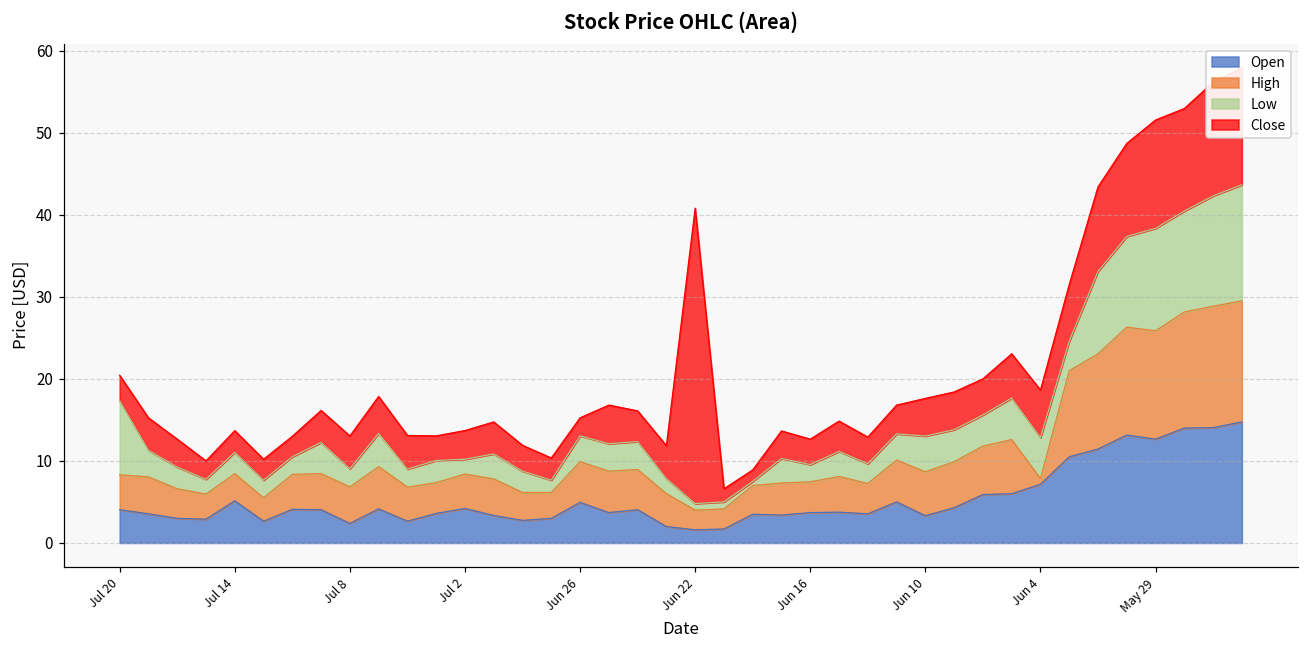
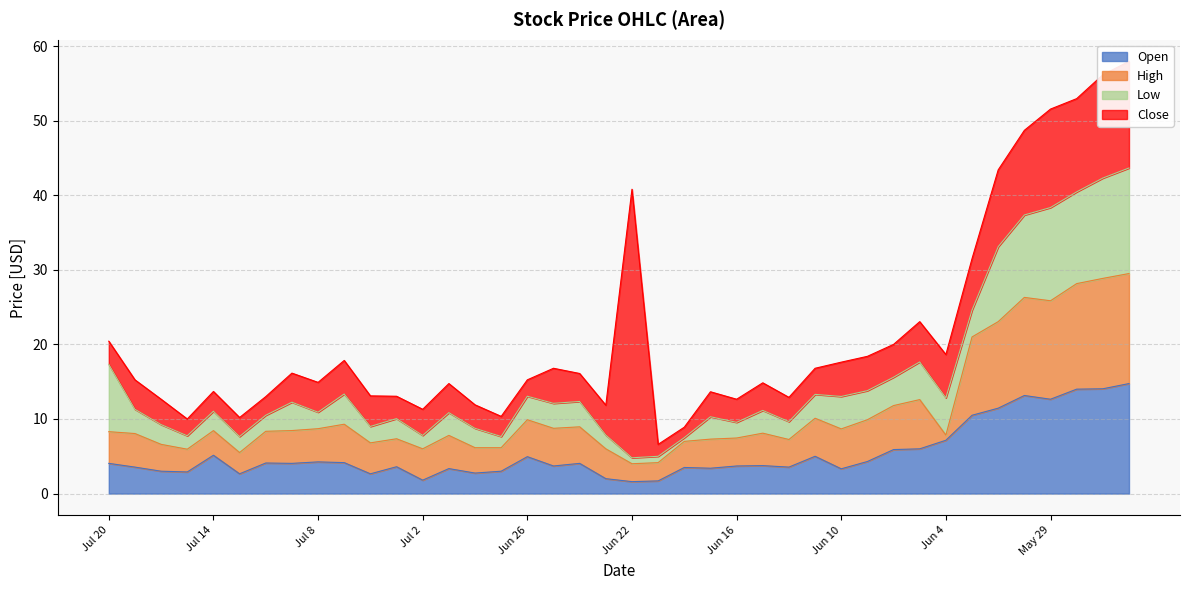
Open, Jul 8: 2 -> 4
Open, Jul 2: 4 -> 2
